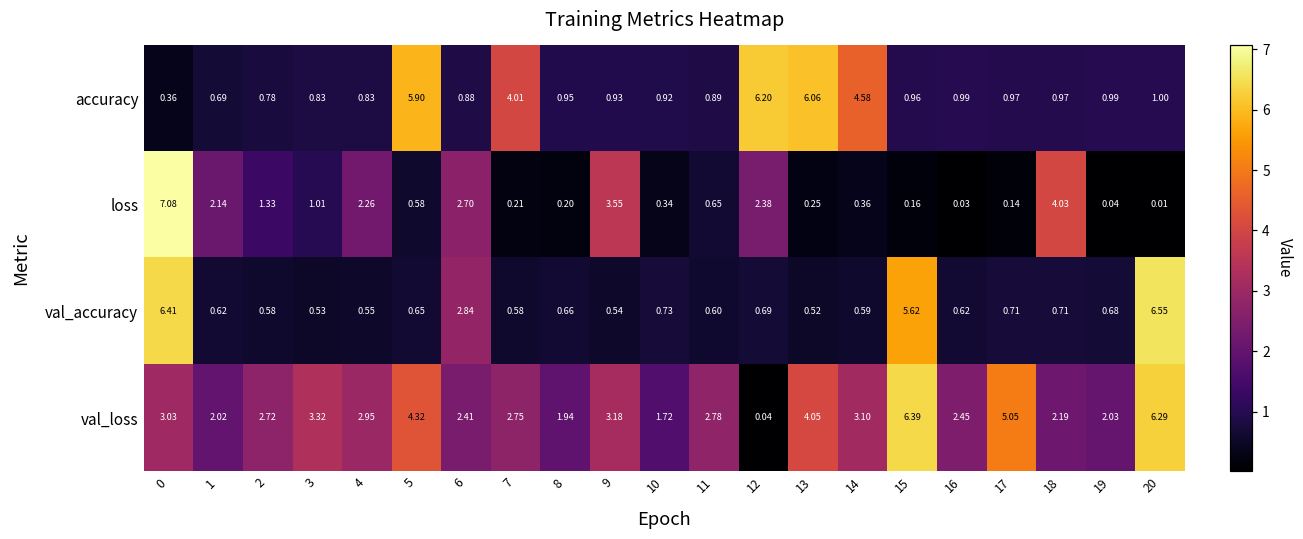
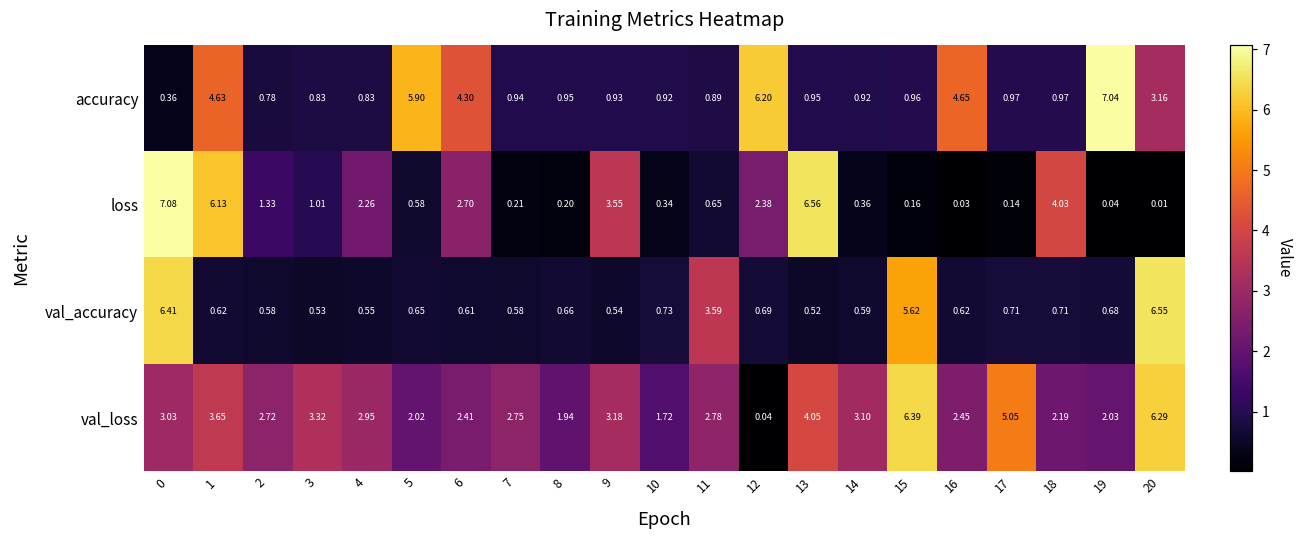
accuracy, 1: 0.69 -> 4.63
accuracy, 6: 0.88 -> 4.30
accuracy, 7: 4.01 -> 0.94
accuracy, 13: 6.06 -> 0.95
accuracy, 14: 4.58 -> 0.92
accuracy, 16: 0.99 -> 4.65
accuracy, 19: 0.99 -> 7.04
accuracy, 20: 1.00 -> 3.16
loss, 1: 2.14 -> 6.13
loss, 13: 0.25 -> 6.56
val_accuracy, 6: 2.84 -> 0.61
val_accuracy, 11: 0.60 -> 3.59
val_loss, 1: 2.02 -> 3.65
val_loss, 5: 4.32 -> 2.02
